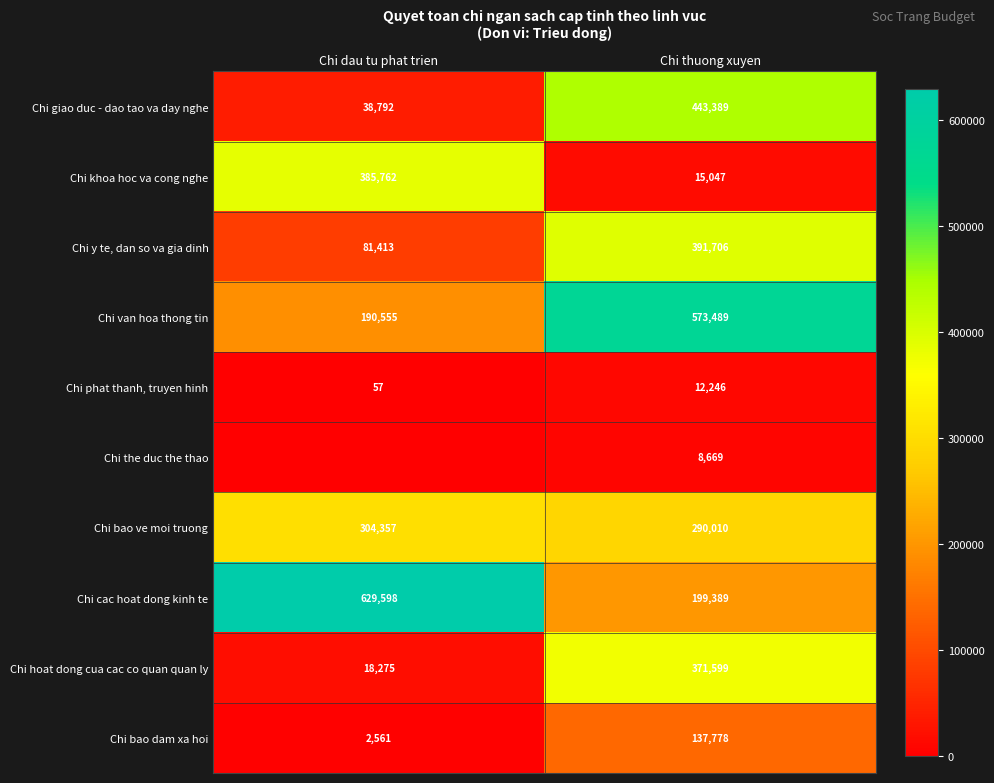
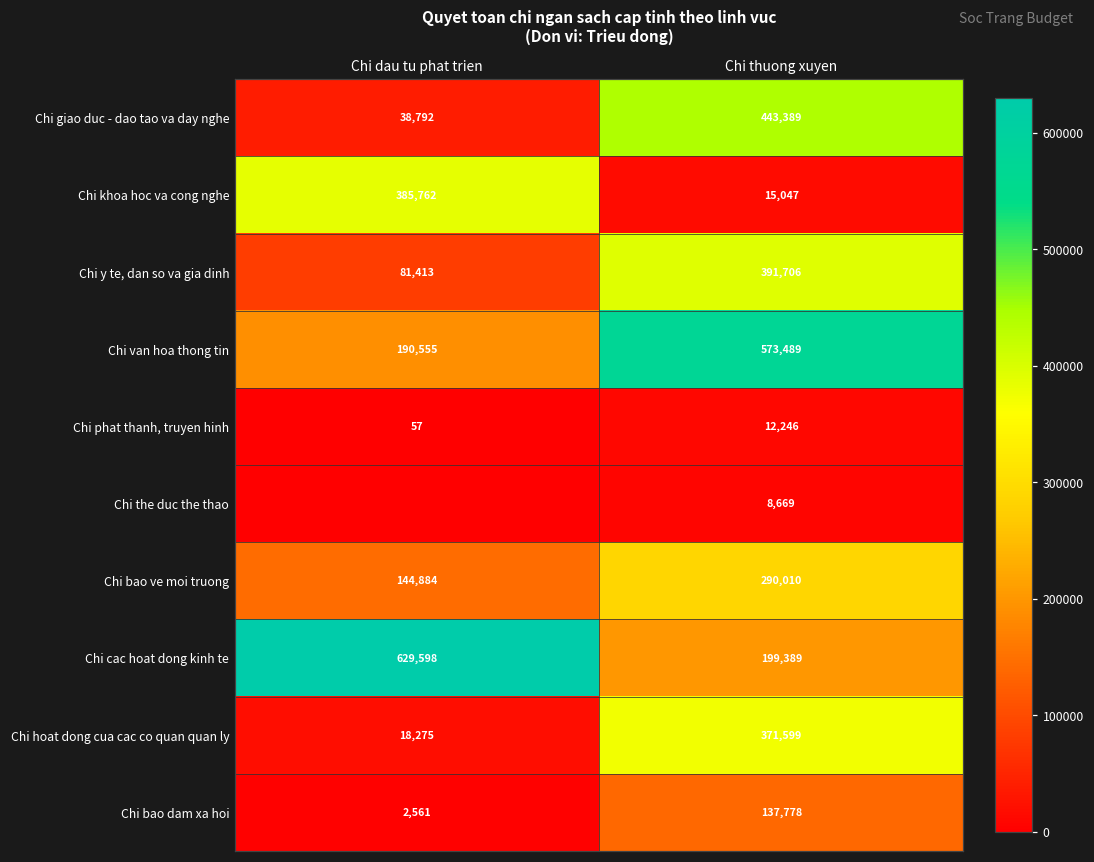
Chi bao ve moi truong, Chi dau tu phat trien: 304,357 -> 144,884
